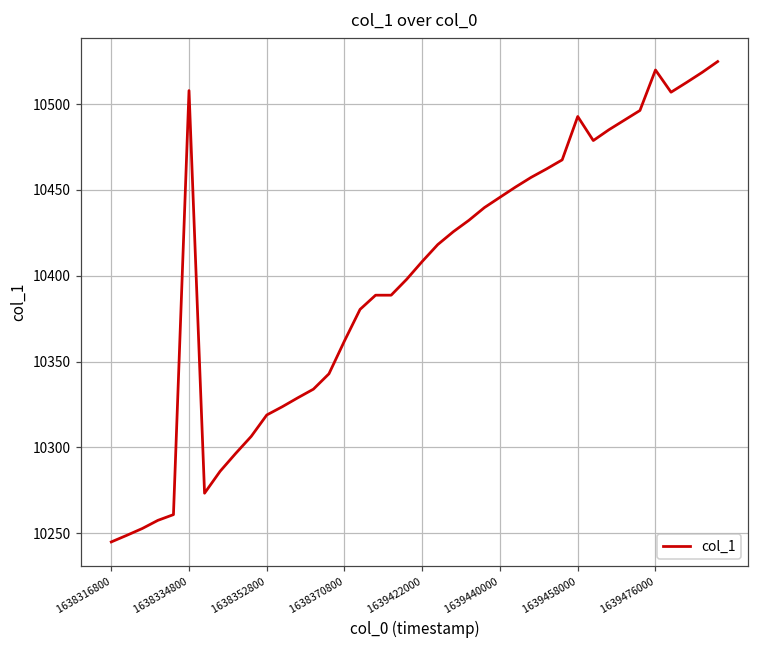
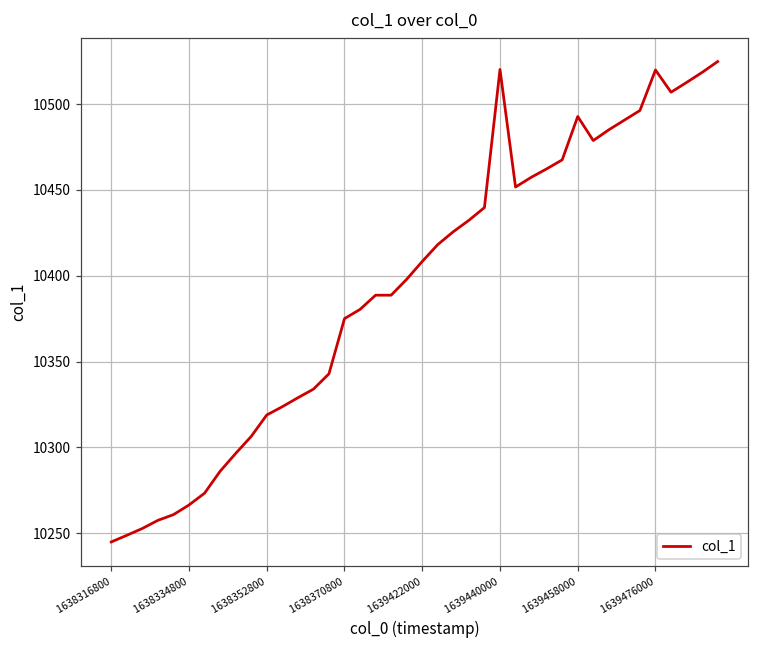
1638334800: 10508 -> 10266
1638370800: 10362 -> 10375
1639440000: 10446 -> 10520
